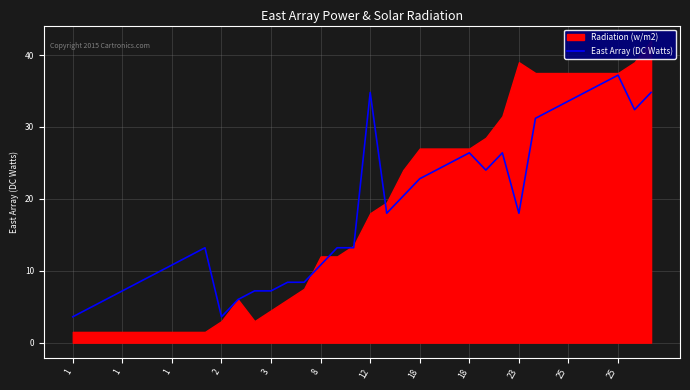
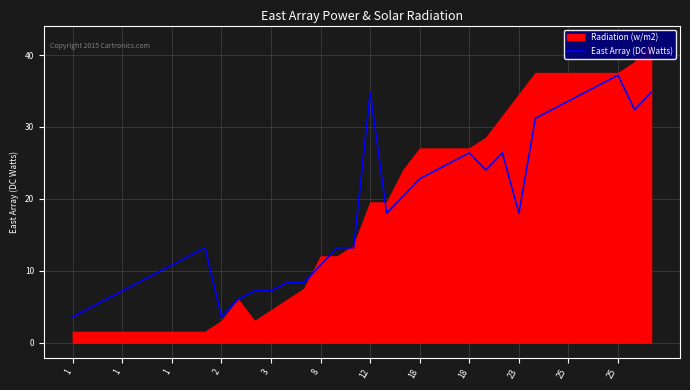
Radiation (w/m2), 12: 18 -> 20
Radiation (w/m2), 23: 39 -> 35
